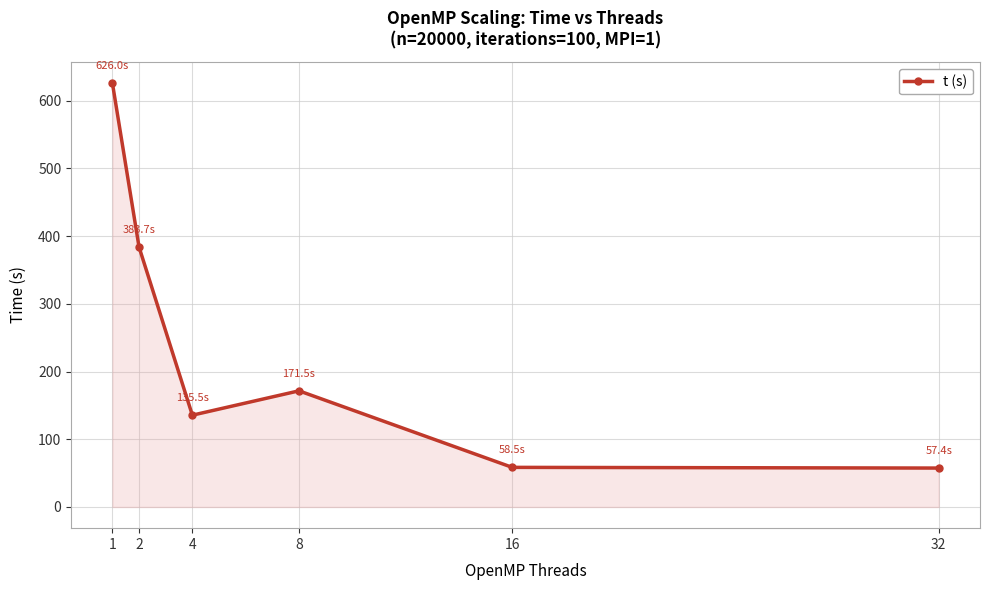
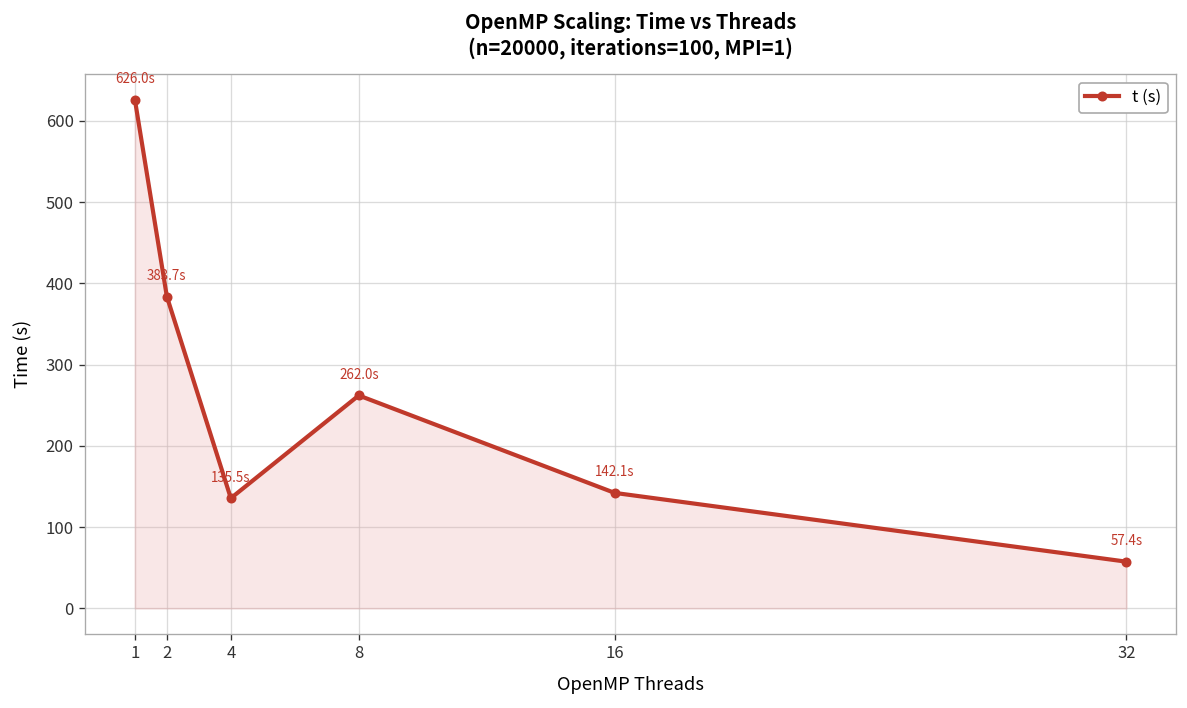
8: 171.5s -> 262.0s
16: 58.5s -> 142.1s
